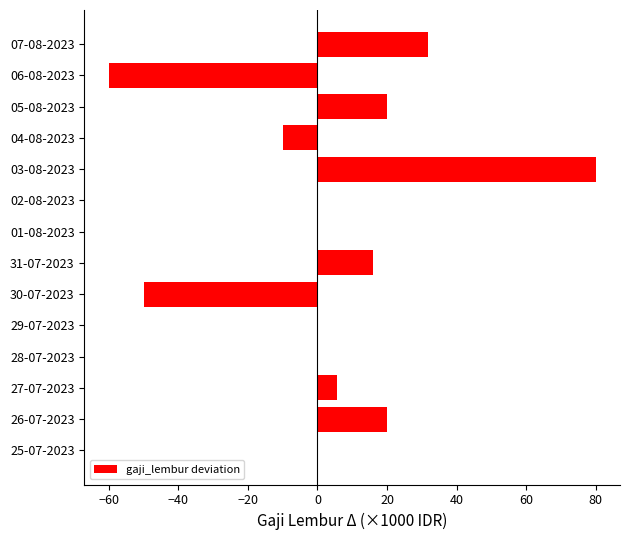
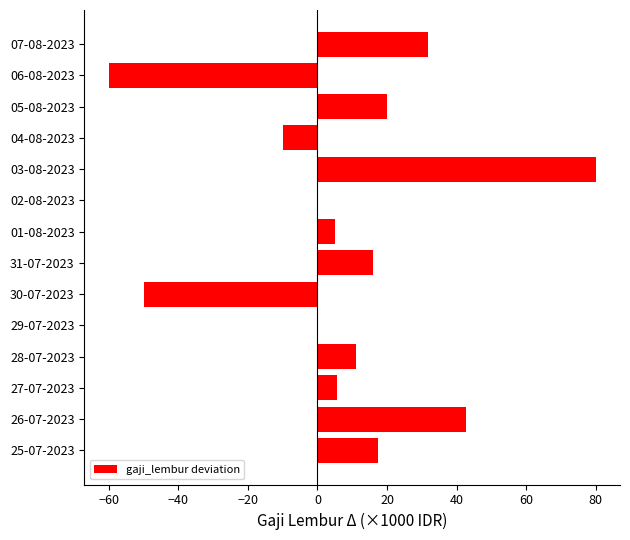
01-08-2023: 0 -> 5
28-07-2023: 0 -> 11
26-07-2023: 20 -> 43
25-07-2023: 0 -> 17
